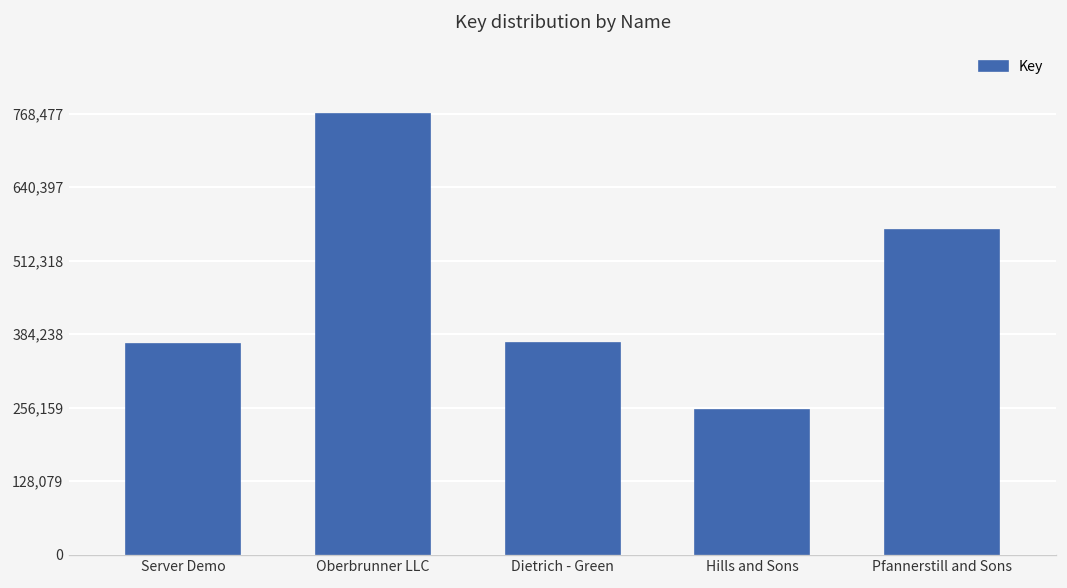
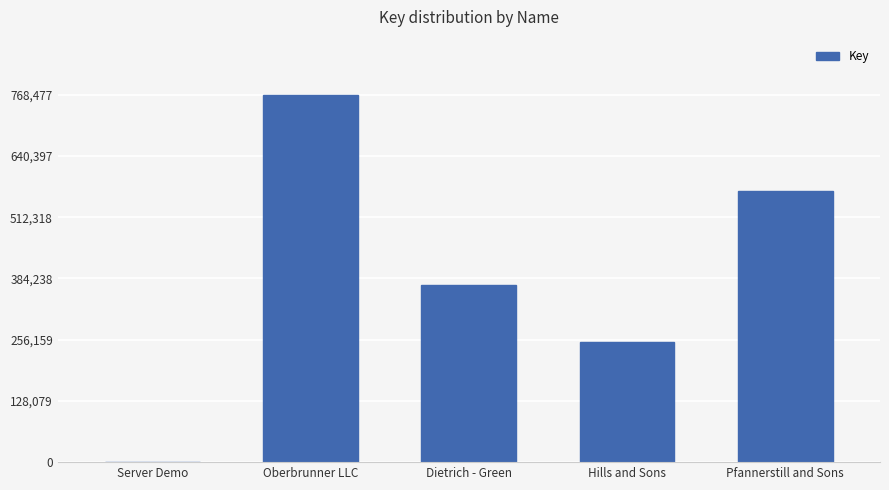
Server Demo: 370,000 -> 0
